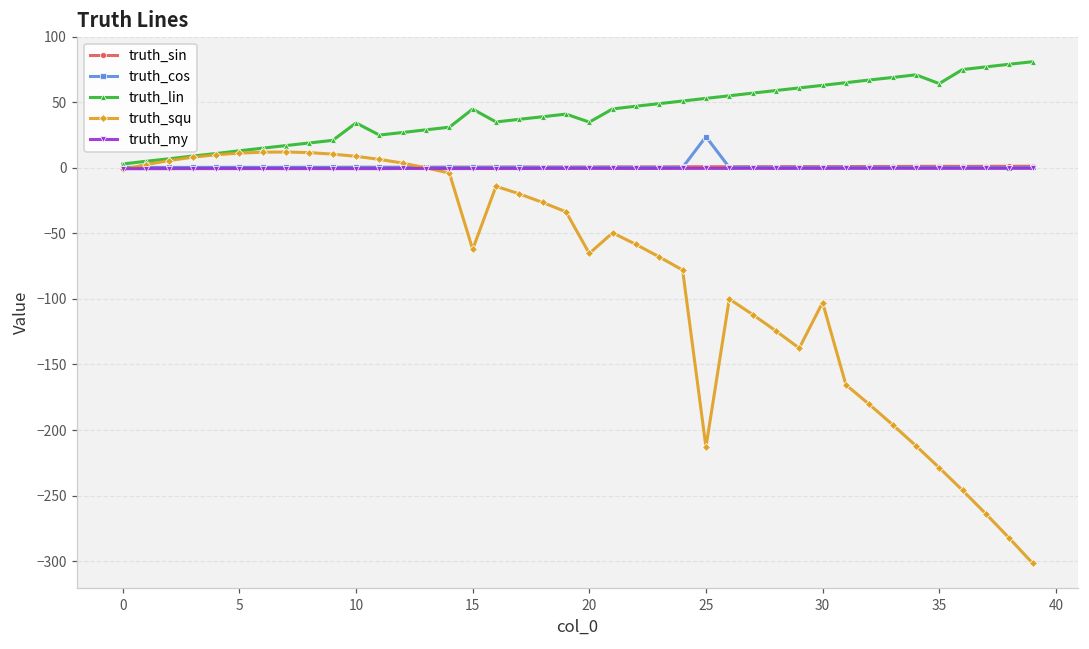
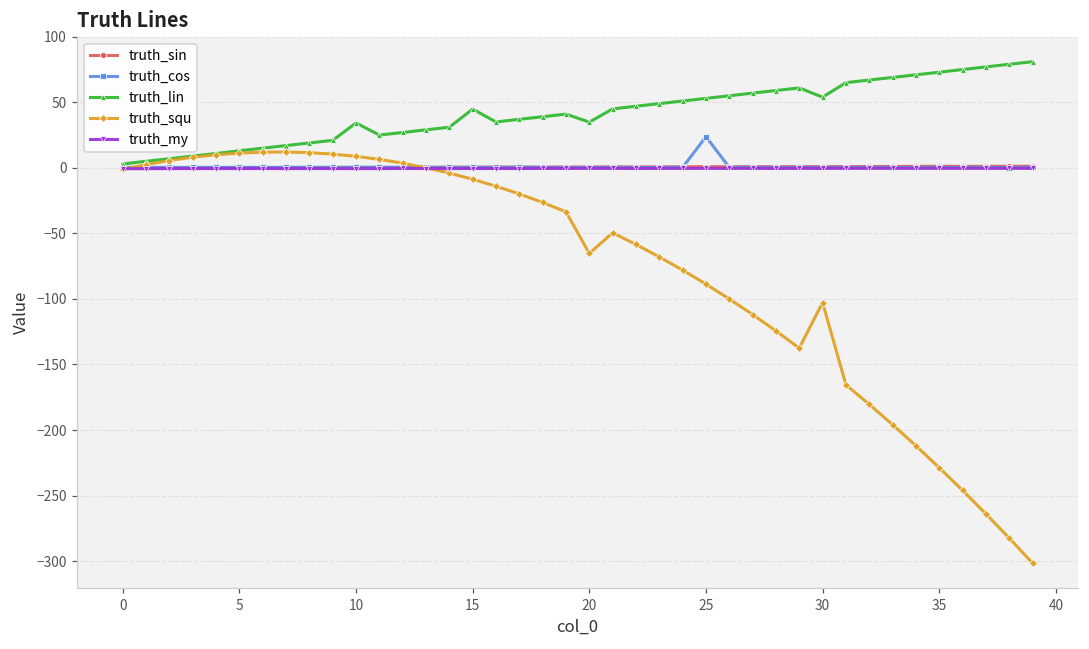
truth_squ, 15: -62 -> -9
truth_squ, 25: -213 -> -89
truth_lin, 30: 63 -> 54
truth_lin, 35: 64 -> 73
